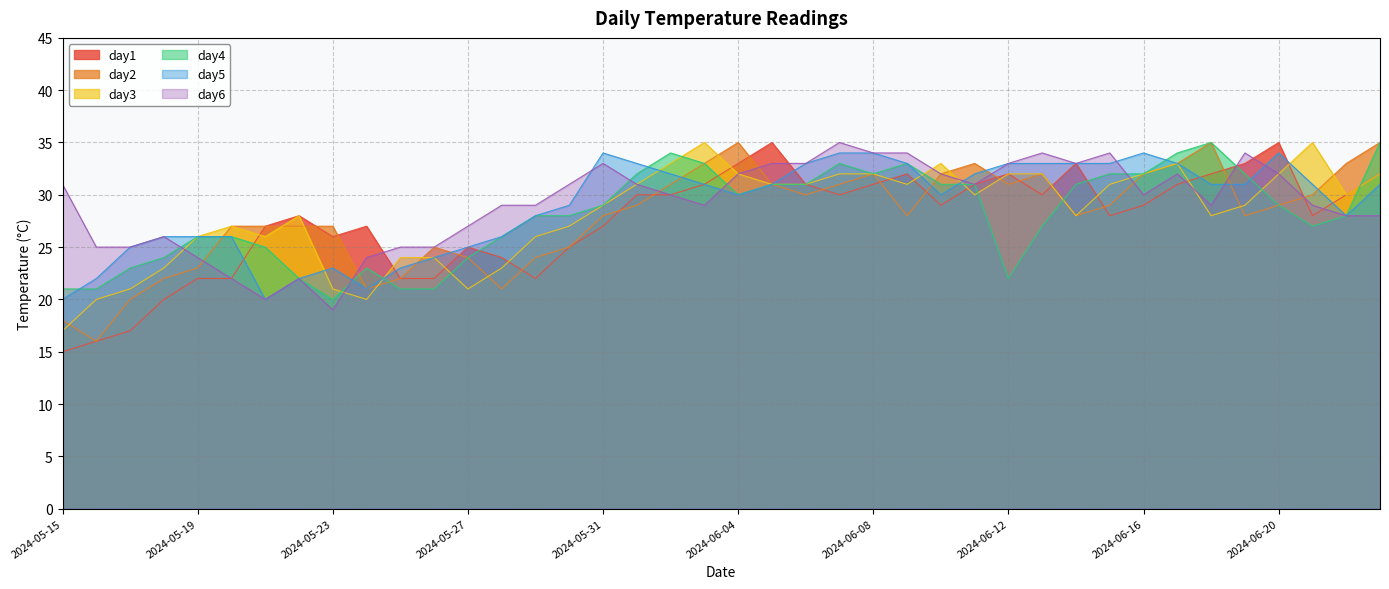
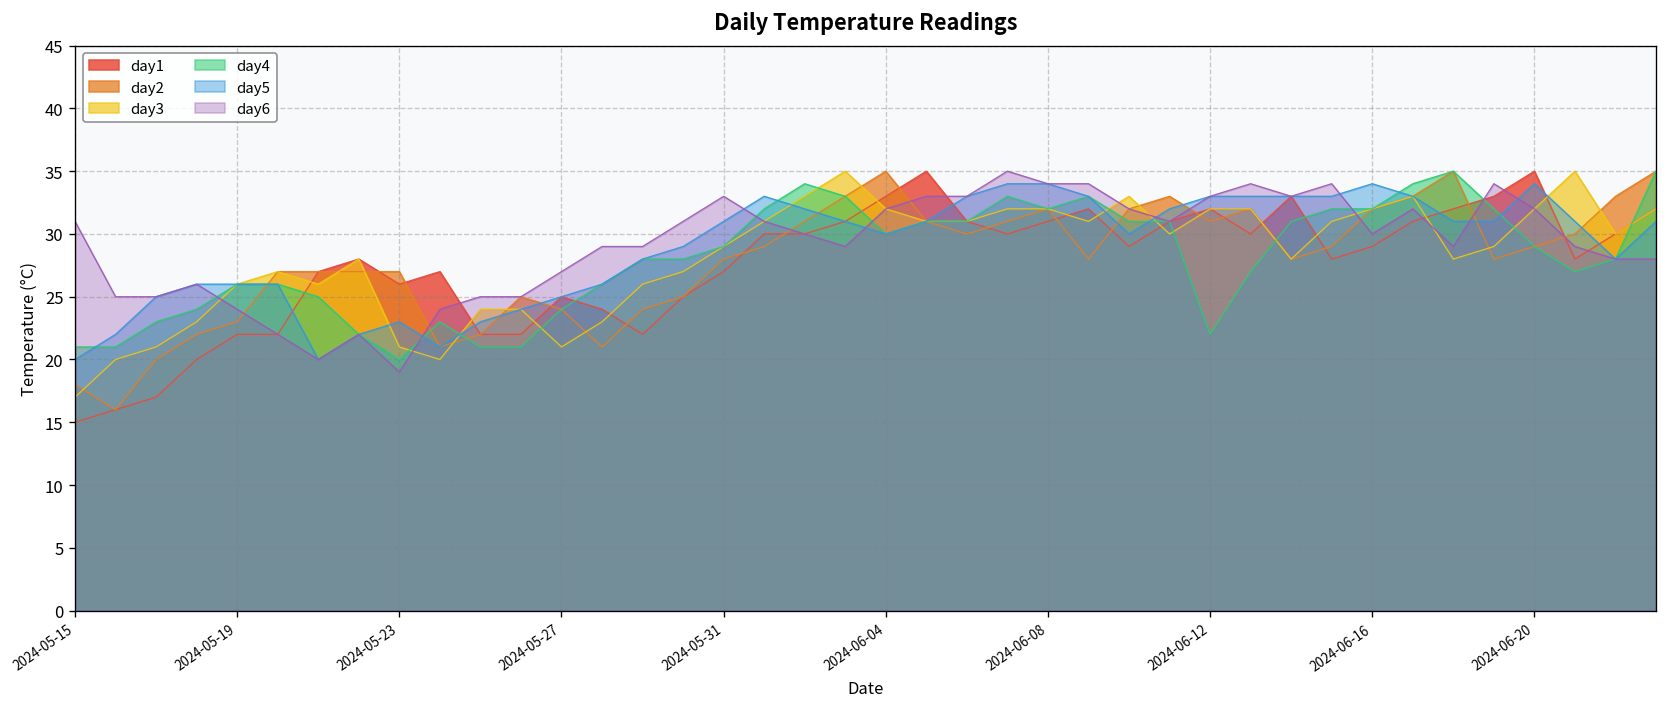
day5, 2024-05-31: 34 -> 31
